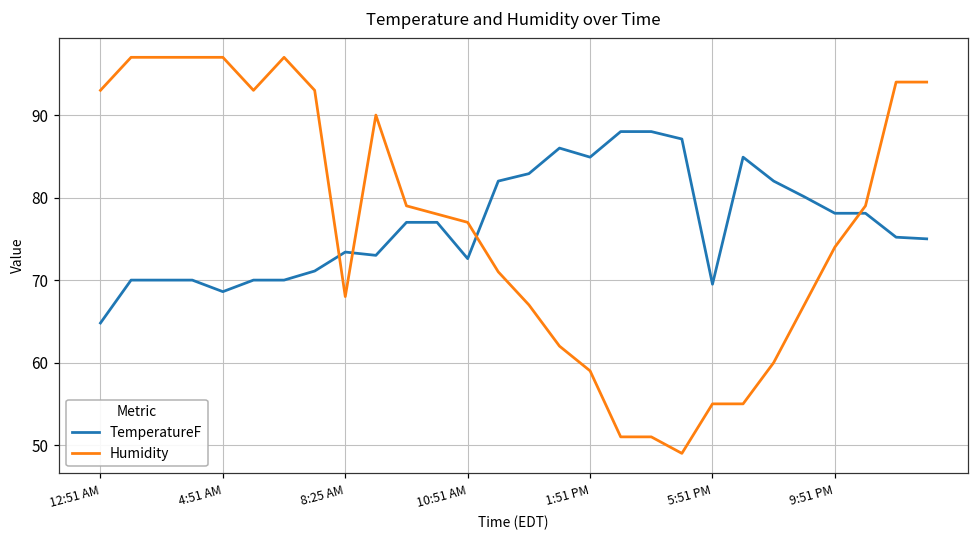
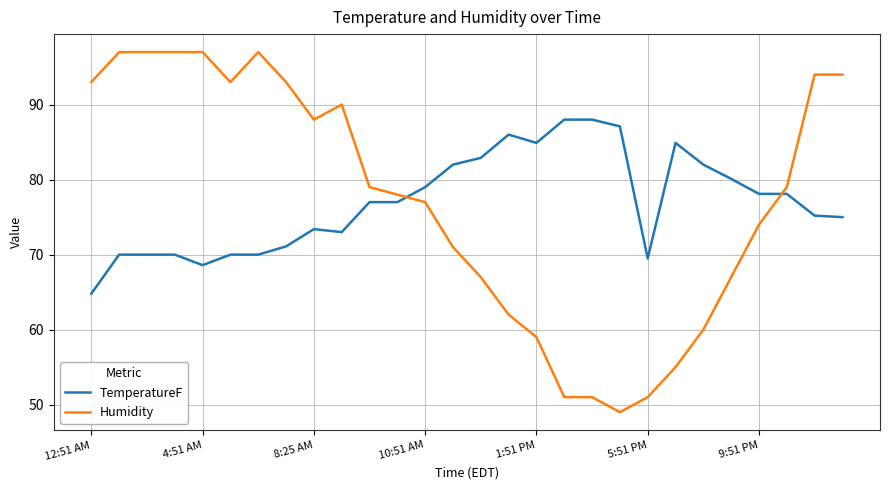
Humidity, 8:25 AM: 68 -> 88
TemperatureF, 10:51 AM: 73 -> 79
Humidity, 5:51 PM: 55 -> 51
